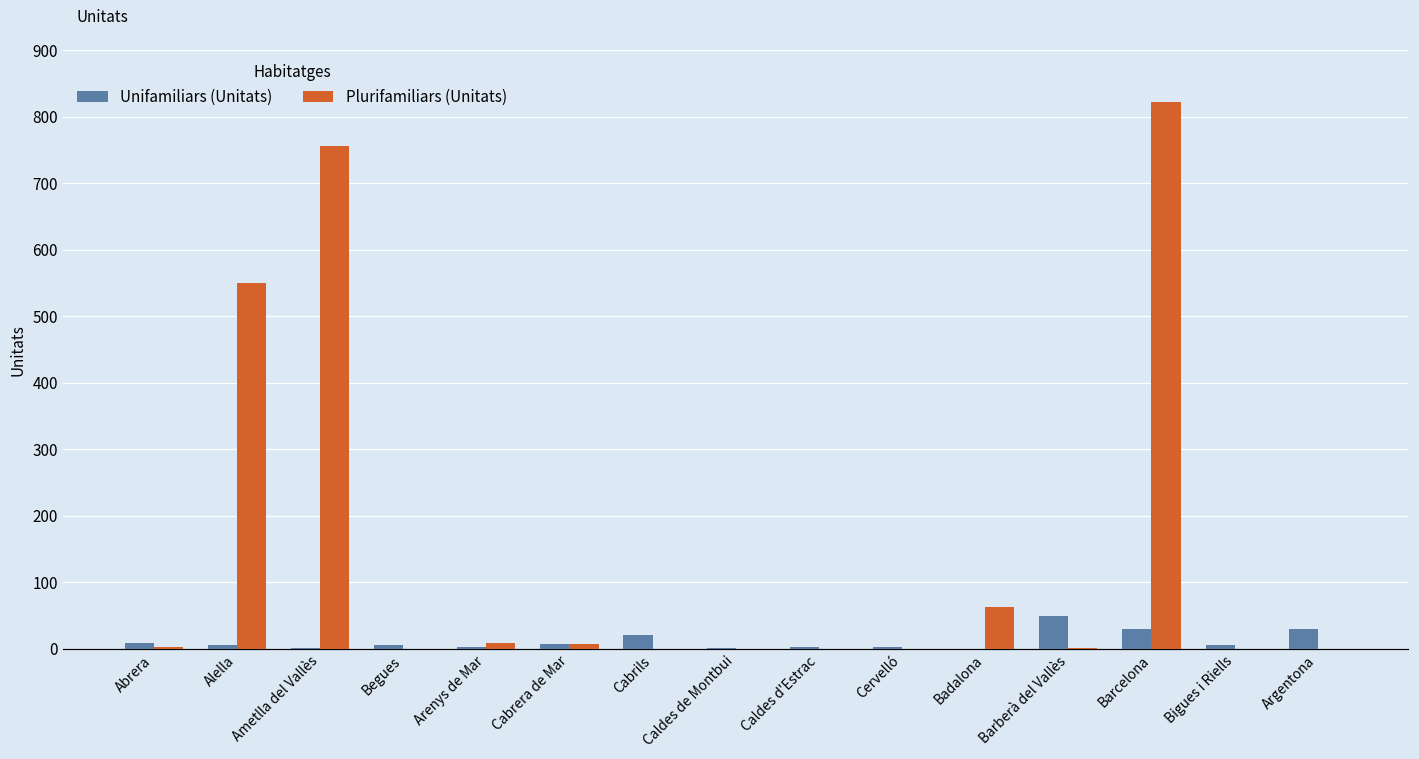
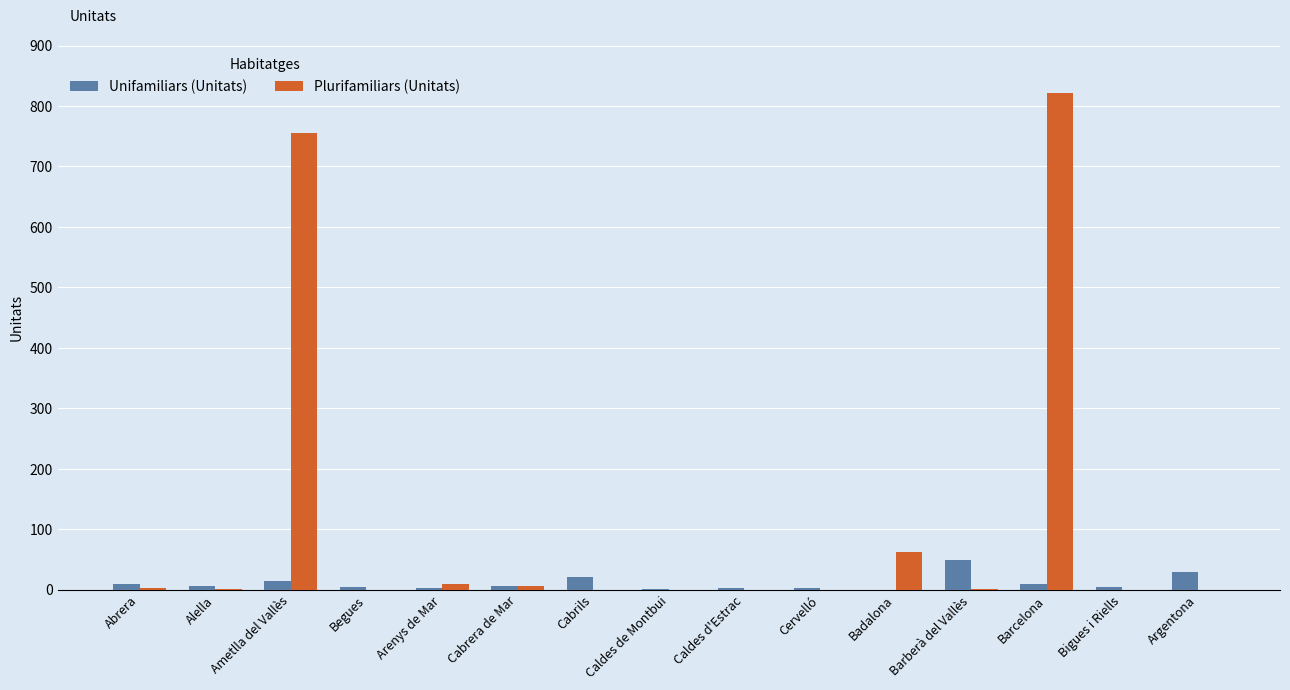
Plurifamiliars (Unitats), Alella: 550 -> 0
Unifamiliars (Unitats), Ametlla del Vallès: 0 -> 20
Unifamiliars (Unitats), Barcelona: 30 -> 10
